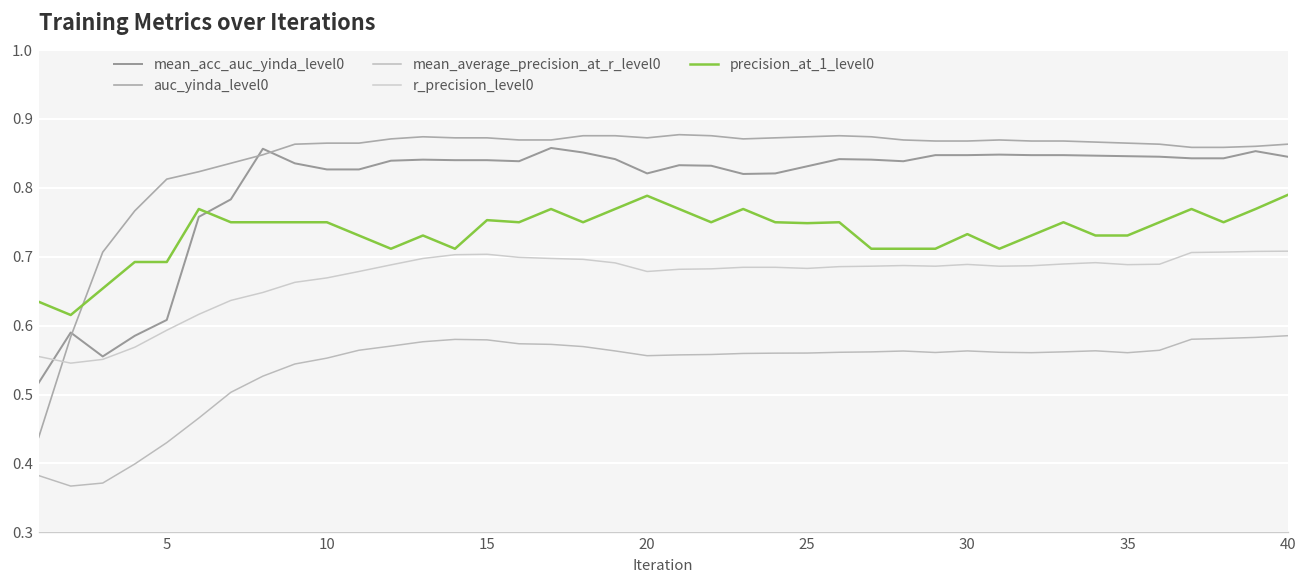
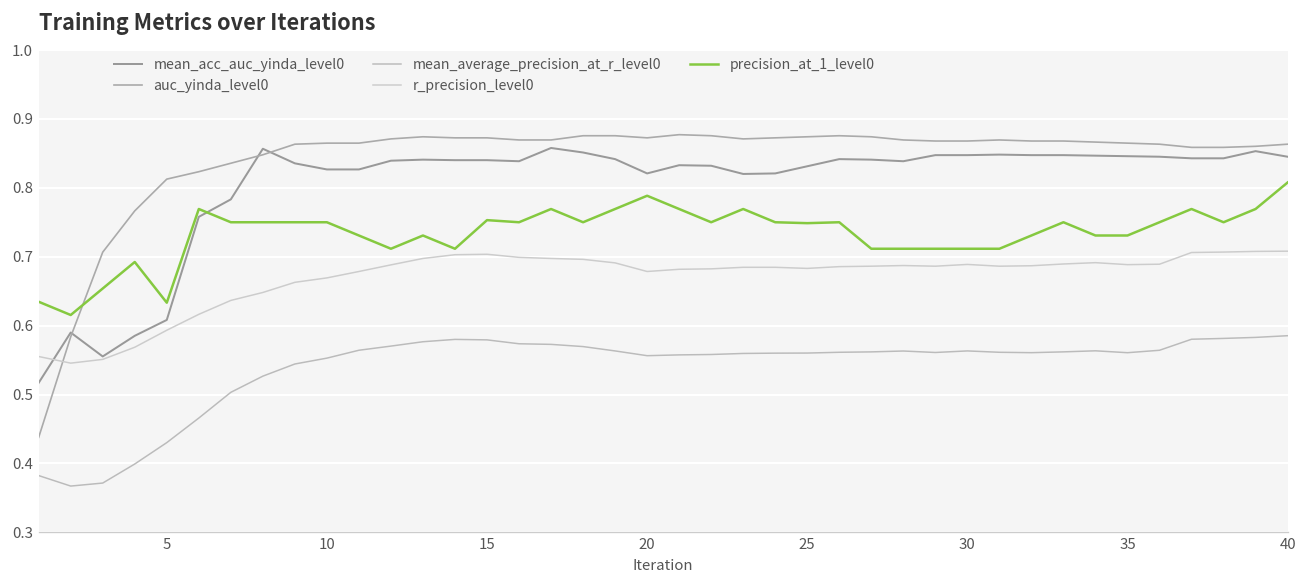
precision_at_1_level0, 5: 0.69 -> 0.63
precision_at_1_level0, 30: 0.73 -> 0.71
precision_at_1_level0, 40: 0.79 -> 0.81
